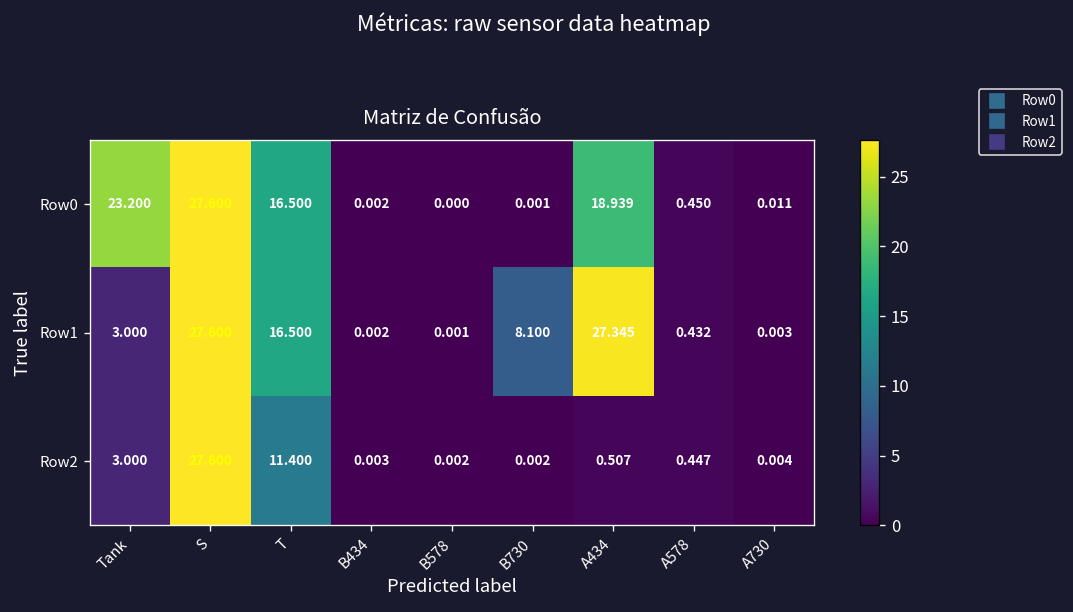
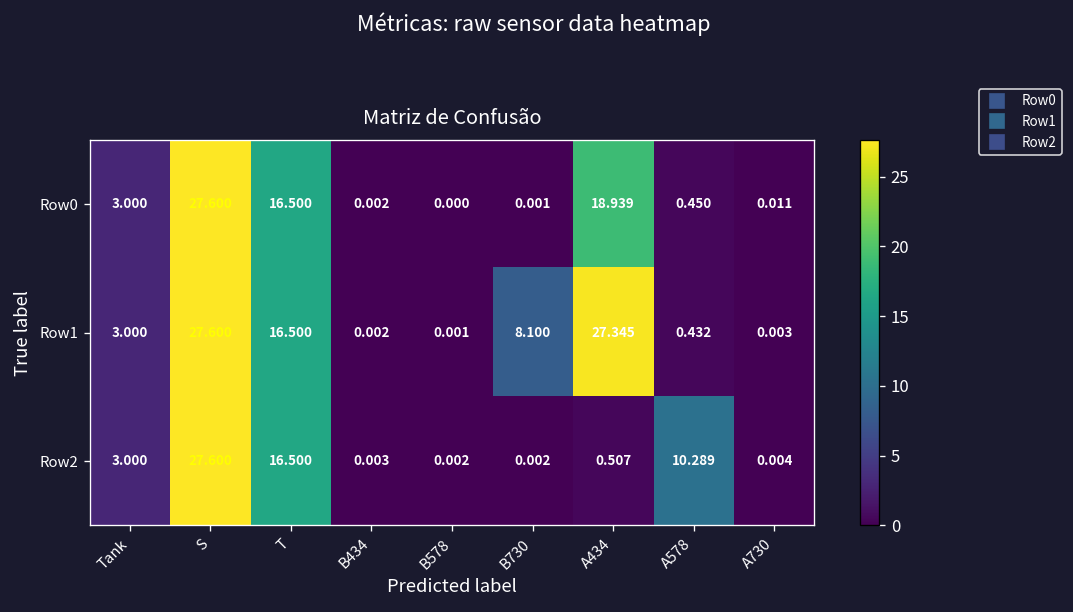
Row0, Tank: 23.200 -> 3.000
Row2, T: 11.400 -> 16.500
Row2, A578: 0.447 -> 10.289
